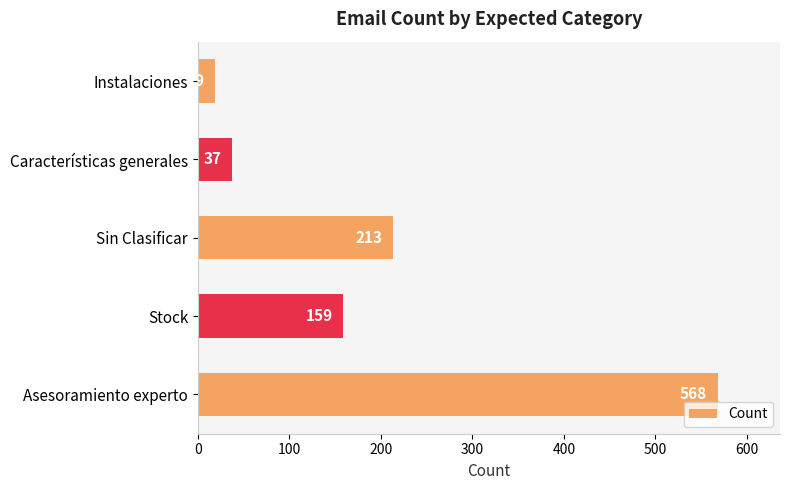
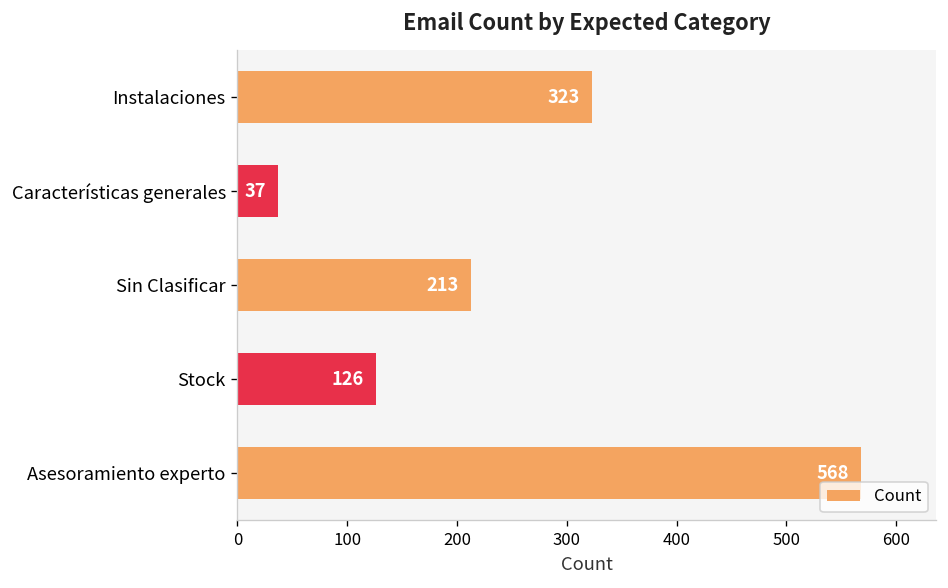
Instalaciones: 20 -> 320
Stock: 159 -> 126
